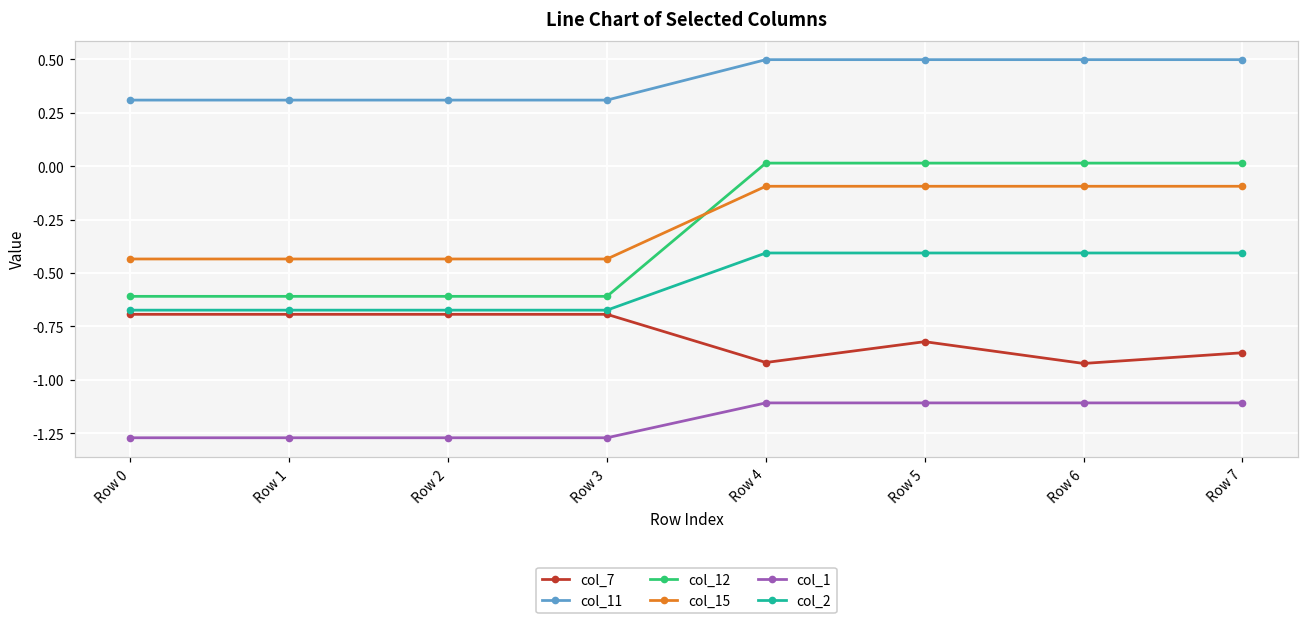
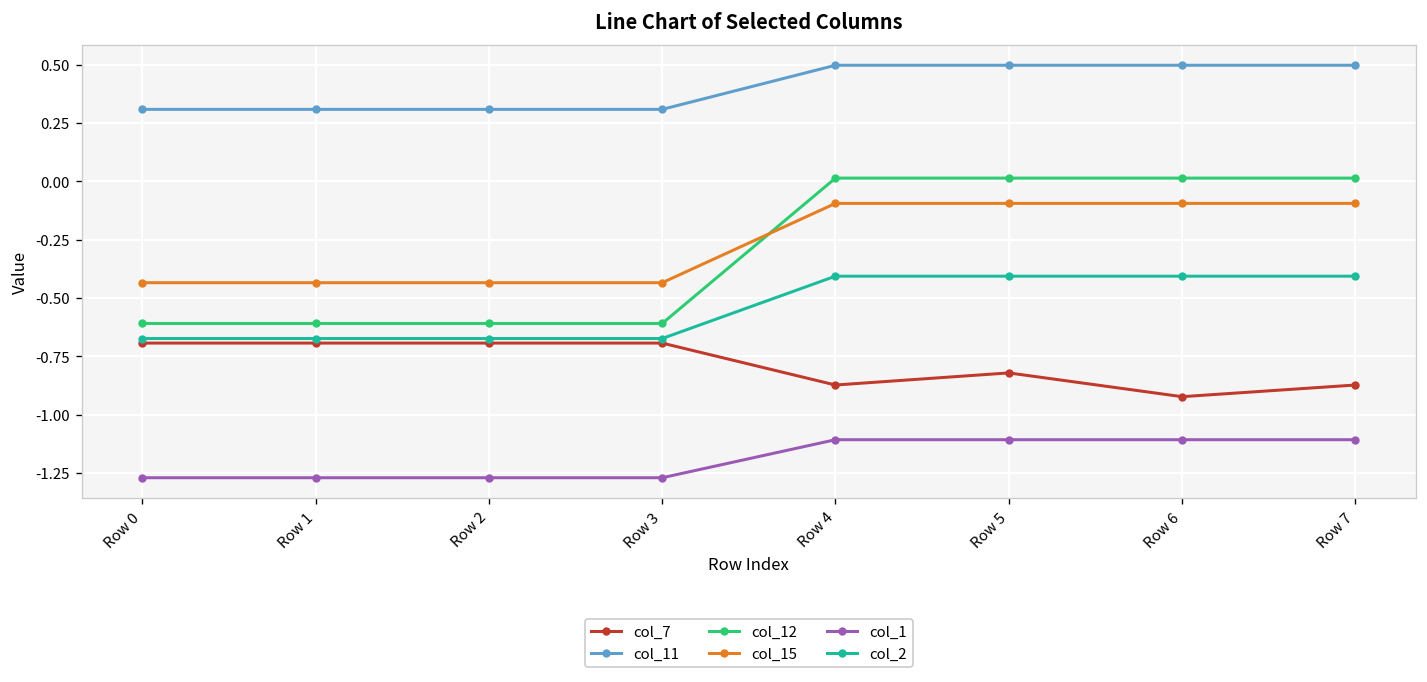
col_7, Row 4: -0.92 -> -0.87
